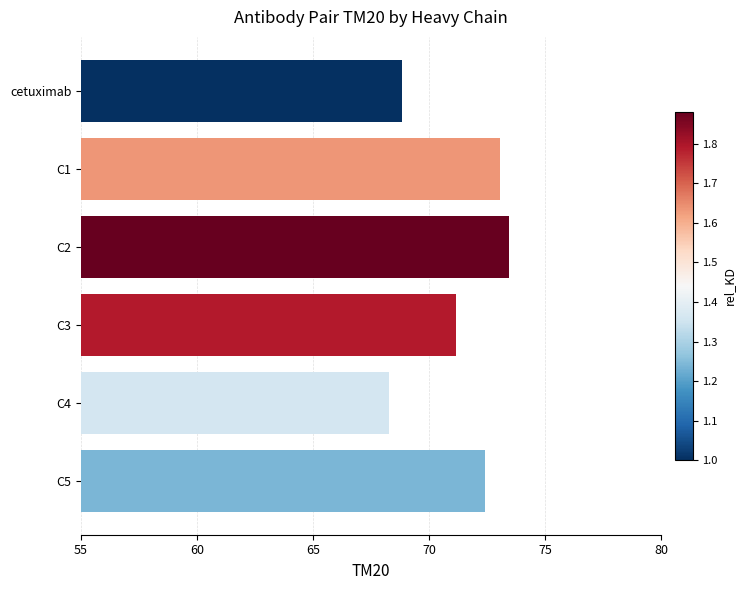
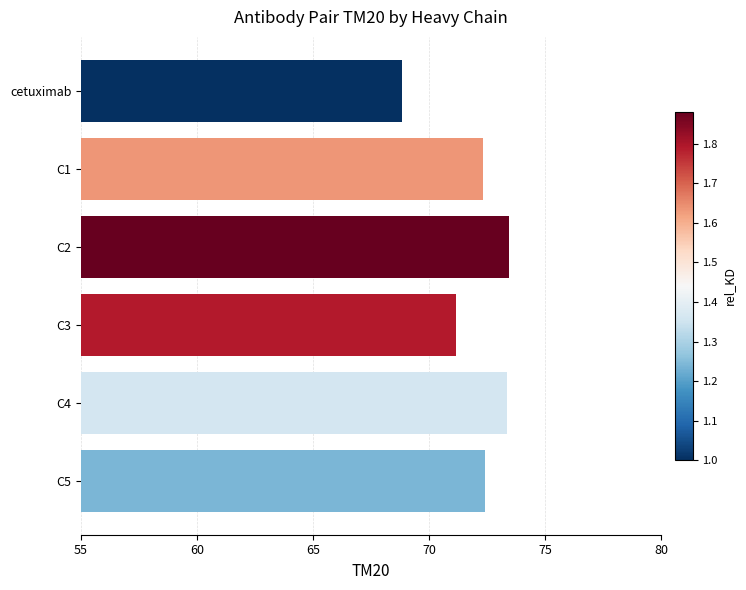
C1: 73.0 -> 72.3
C4: 68.3 -> 73.4
